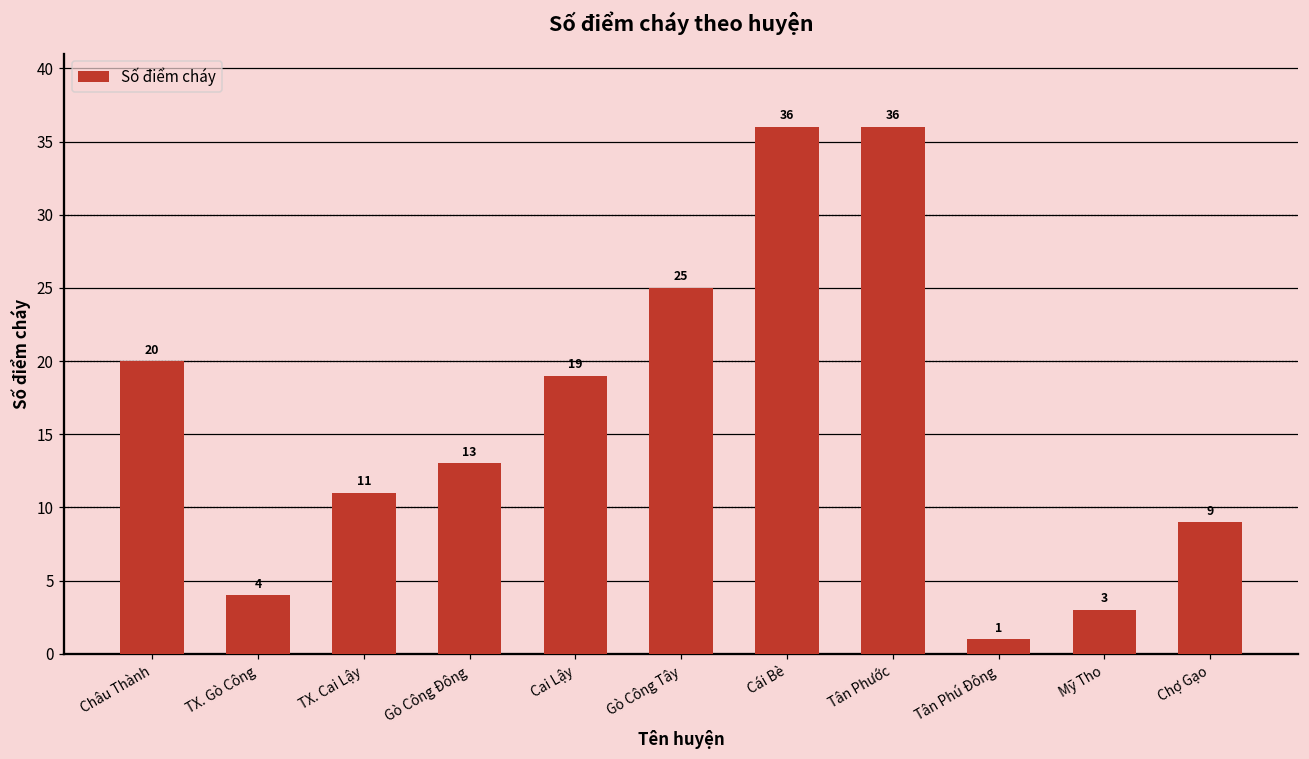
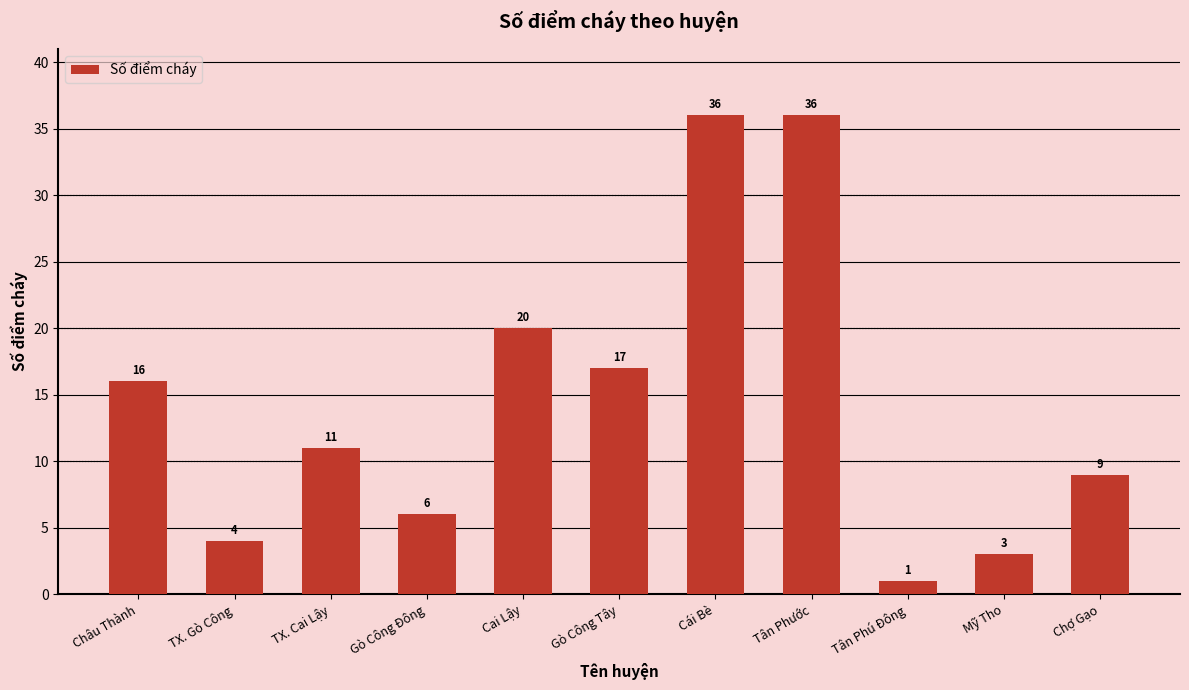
Châu Thành: 20 -> 16
Gò Công Đông: 13 -> 6
Cai Lậy: 19 -> 20
Gò Công Tây: 25 -> 17
